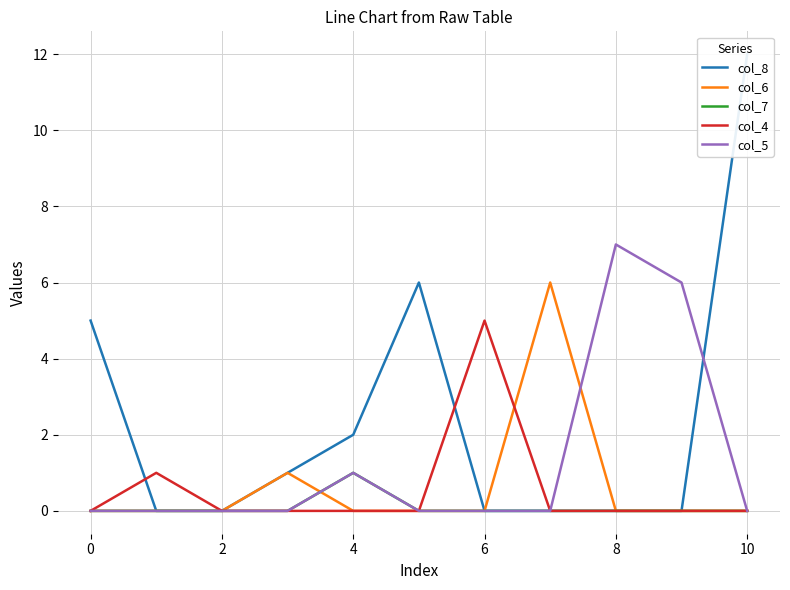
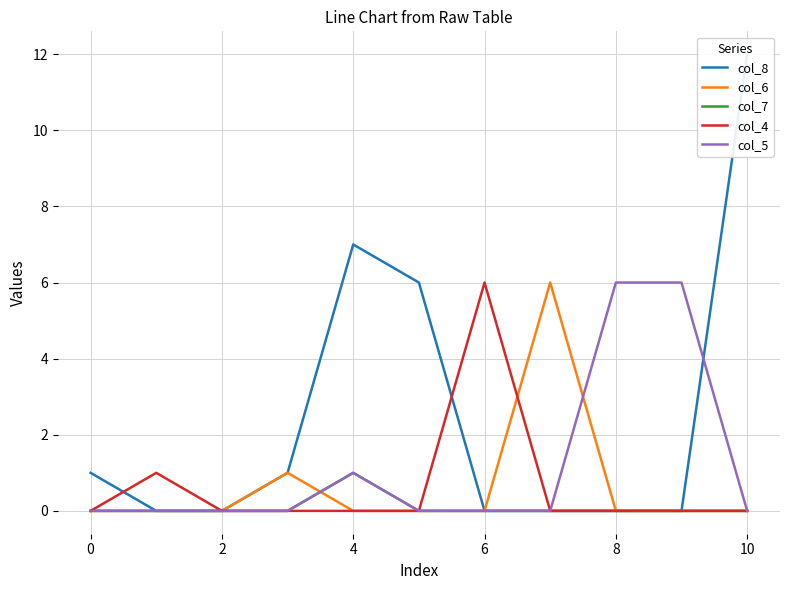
col_8, 0: 5 -> 1
col_8, 4: 2 -> 7
col_4, 6: 5 -> 6
col_5, 8: 7 -> 6
